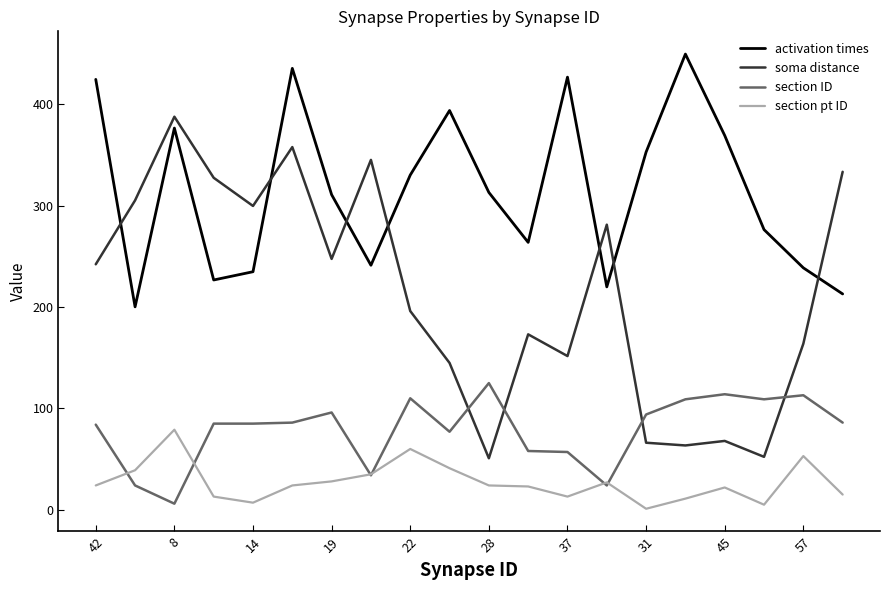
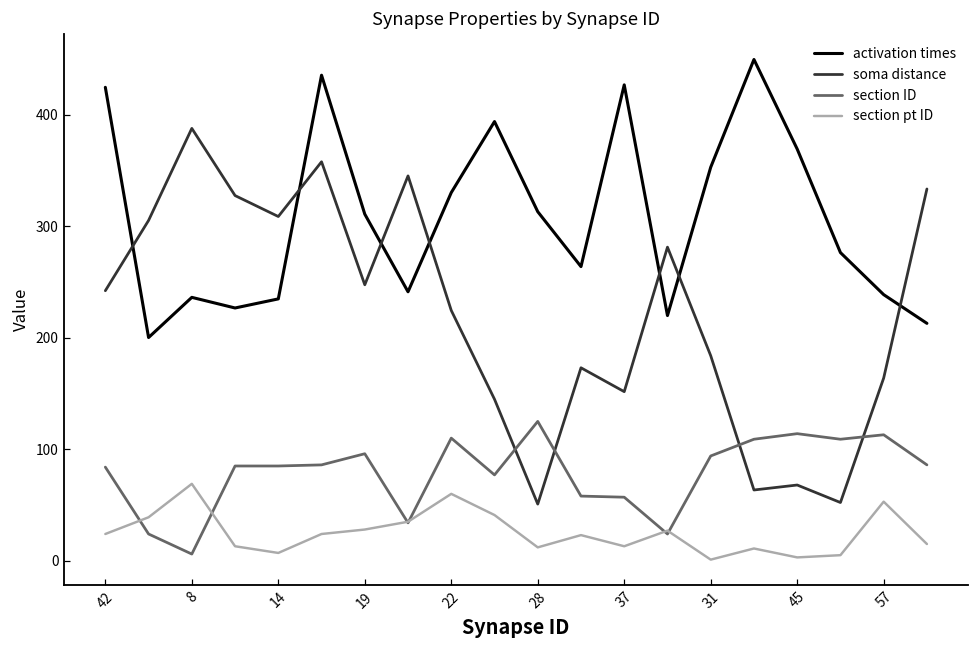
activation times, 8: 377 -> 236
section pt ID, 8: 79 -> 69
soma distance, 14: 300 -> 309
soma distance, 22: 196 -> 225
section pt ID, 28: 24 -> 12
soma distance, 31: 66 -> 184
section pt ID, 45: 22 -> 3
